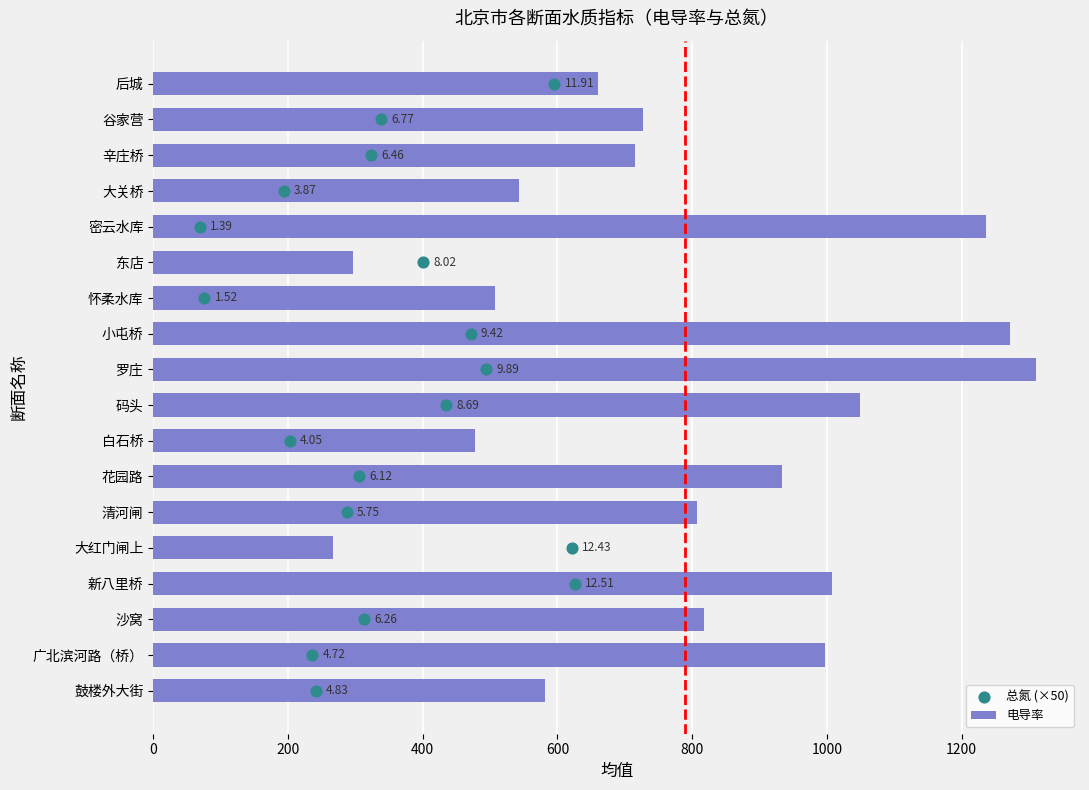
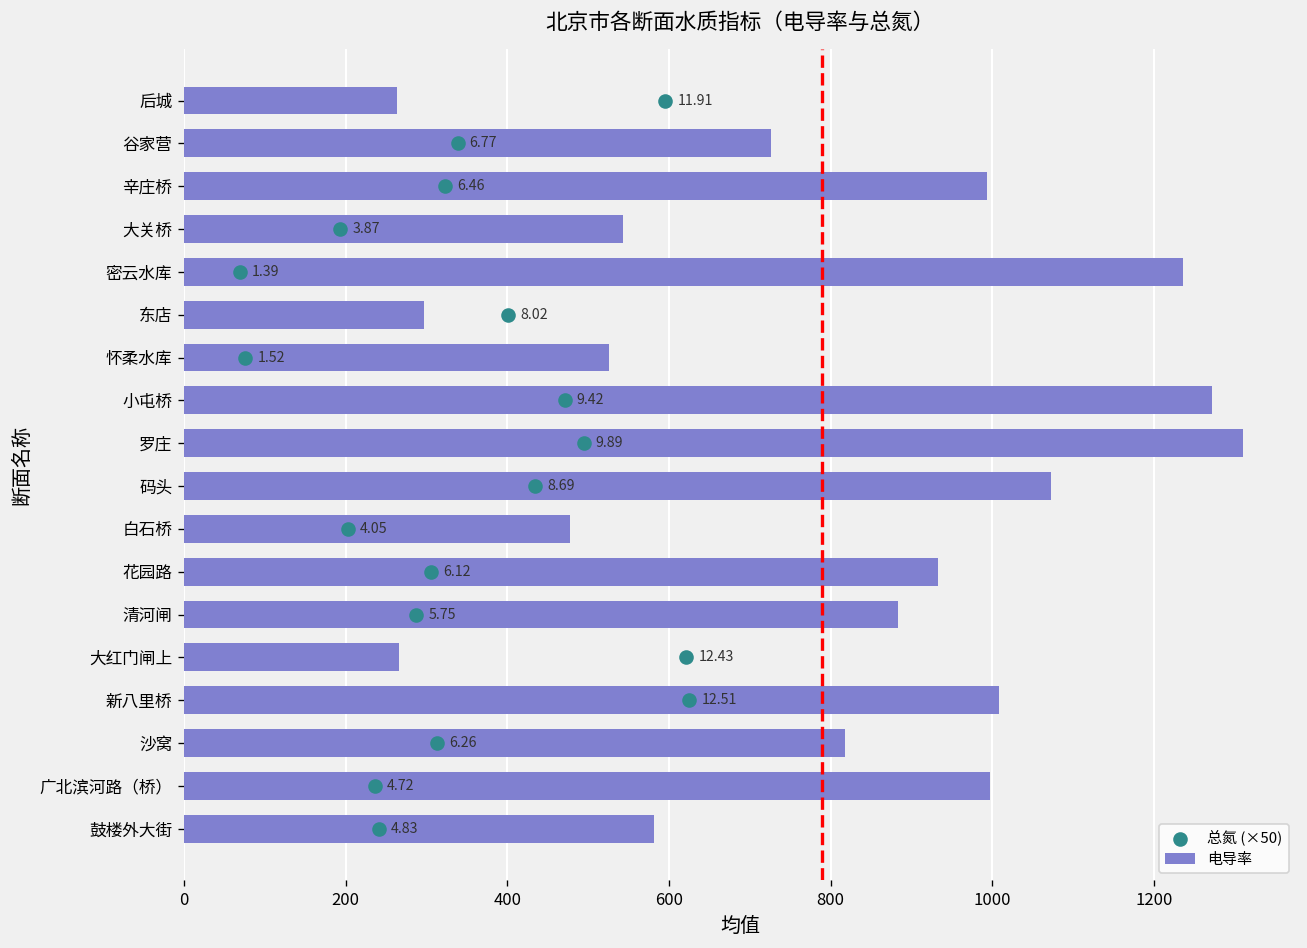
电导率, 后城: 660 -> 260
电导率, 辛庄桥: 720 -> 990
电导率, 怀柔水库: 510 -> 530
电导率, 码头: 1050 -> 1070
电导率, 清河闸: 810 -> 880
